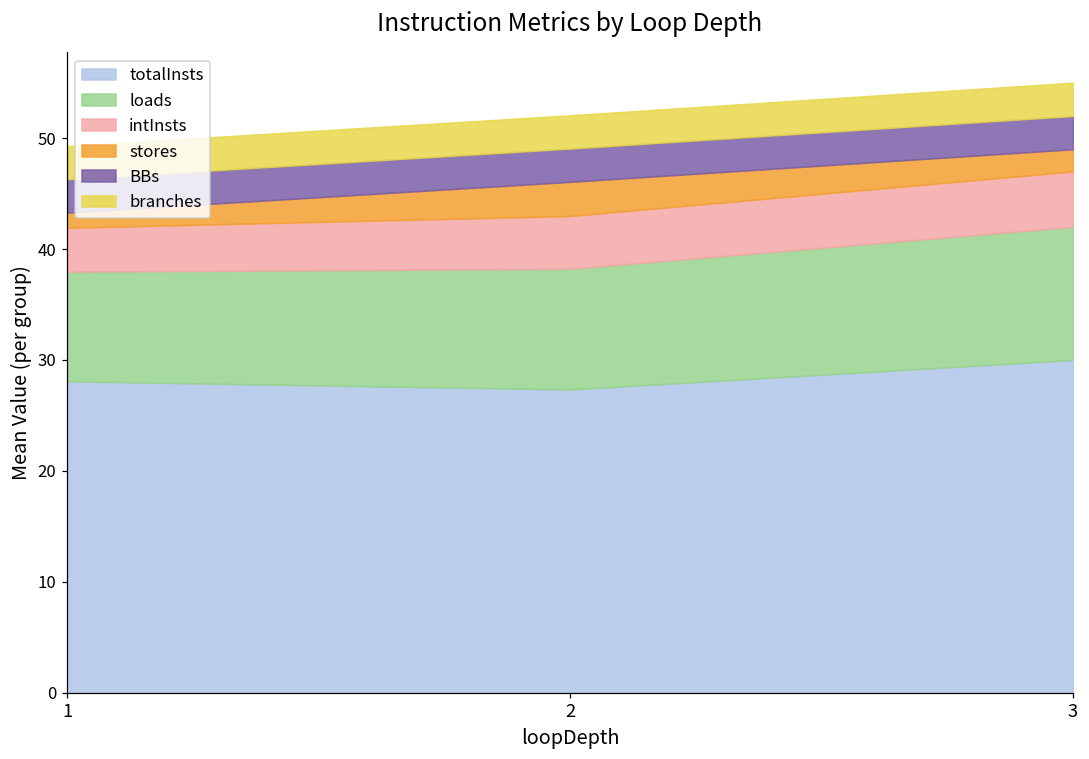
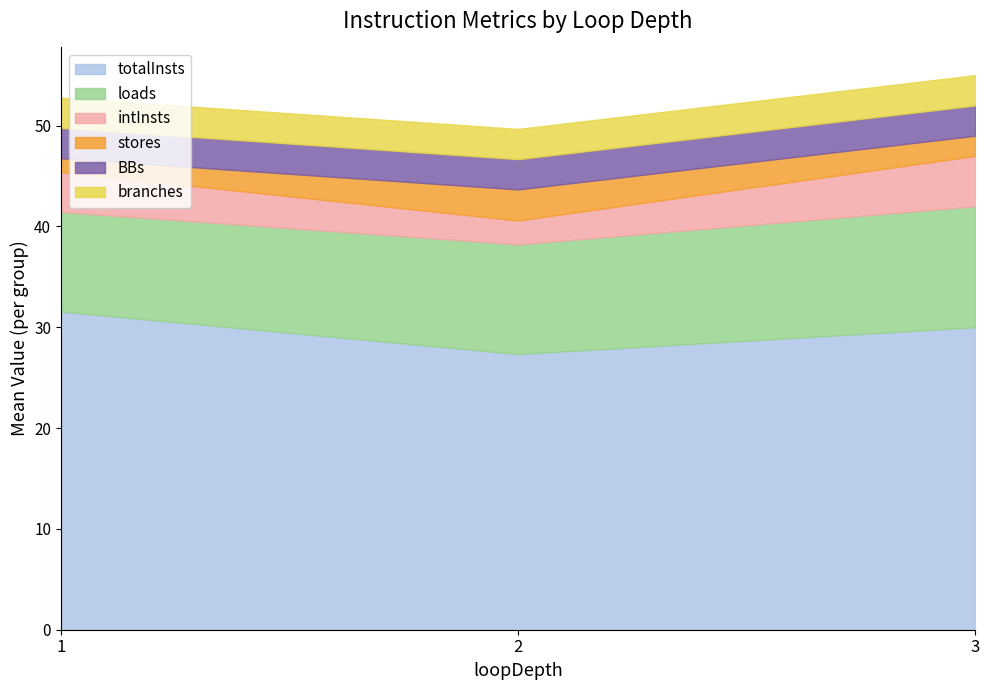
totalInsts, 1: 28.1 -> 31.6
intInsts, 2: 4.8 -> 2.4
